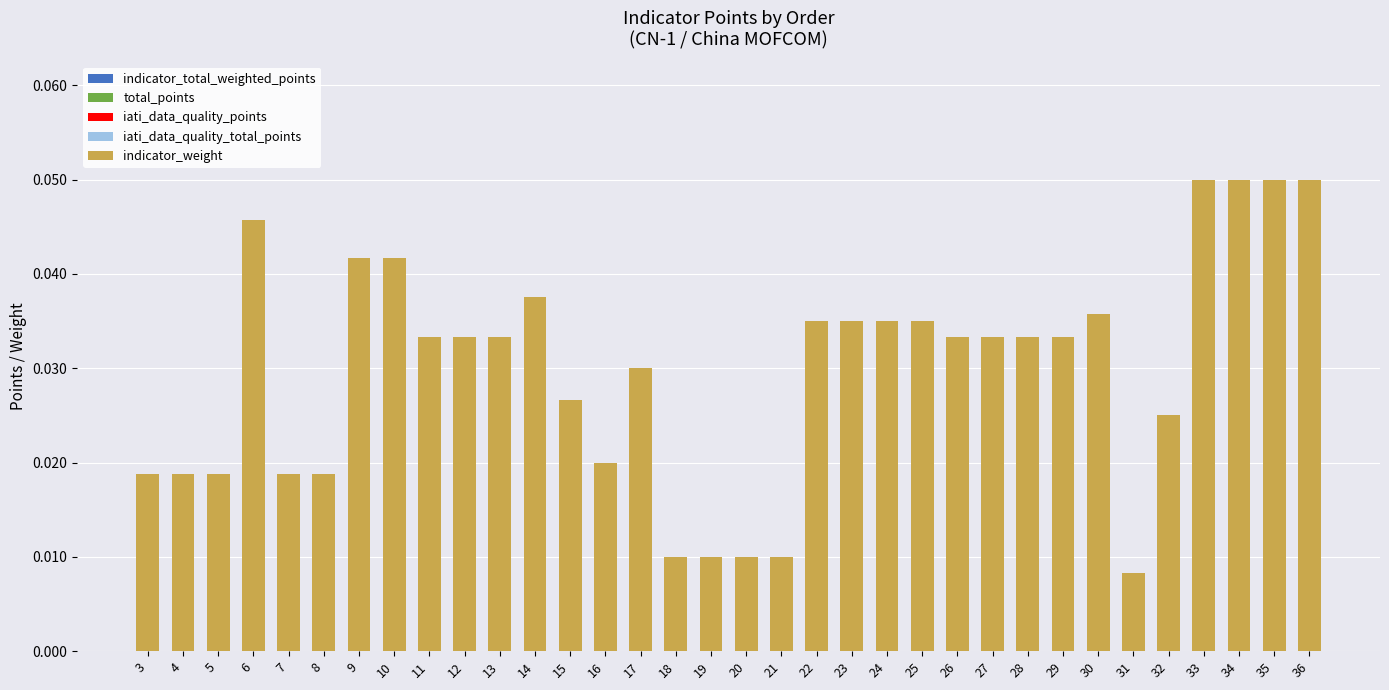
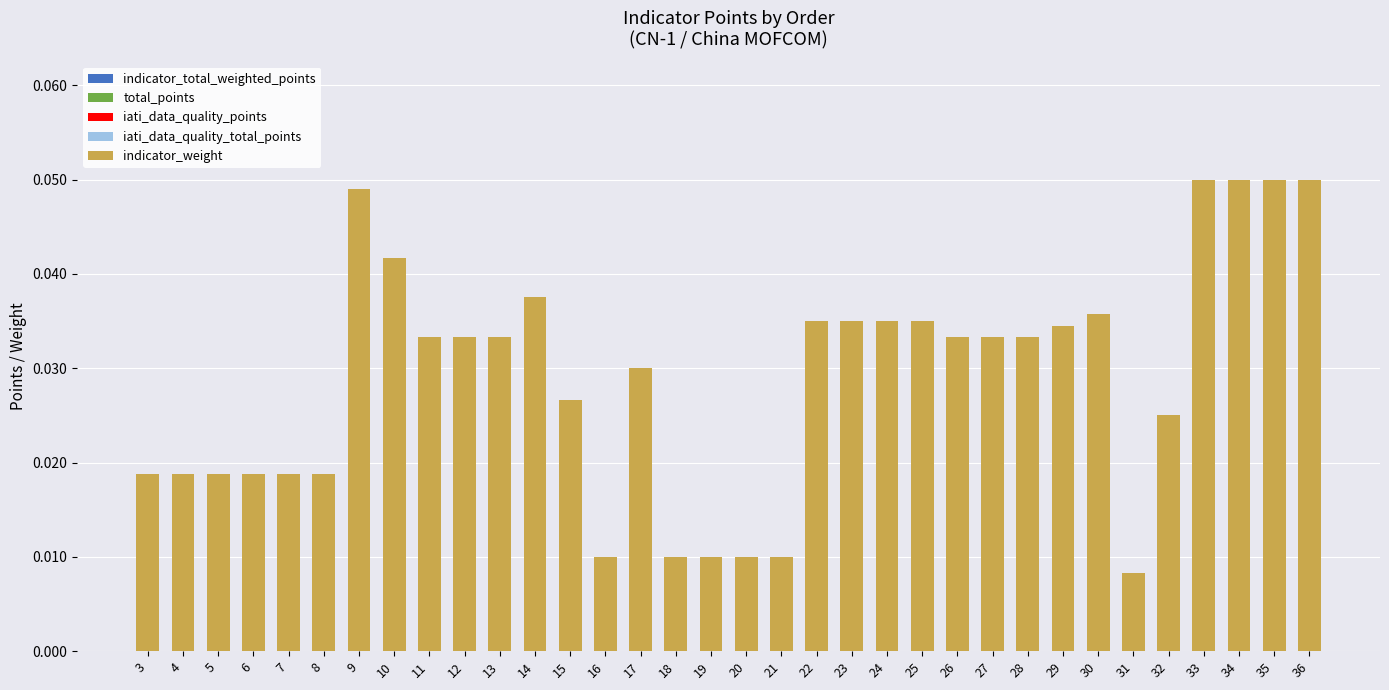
indicator_weight, 6: 0.046 -> 0.019
indicator_weight, 9: 0.042 -> 0.049
indicator_weight, 16: 0.02 -> 0.01
indicator_weight, 29: 0.033 -> 0.034
